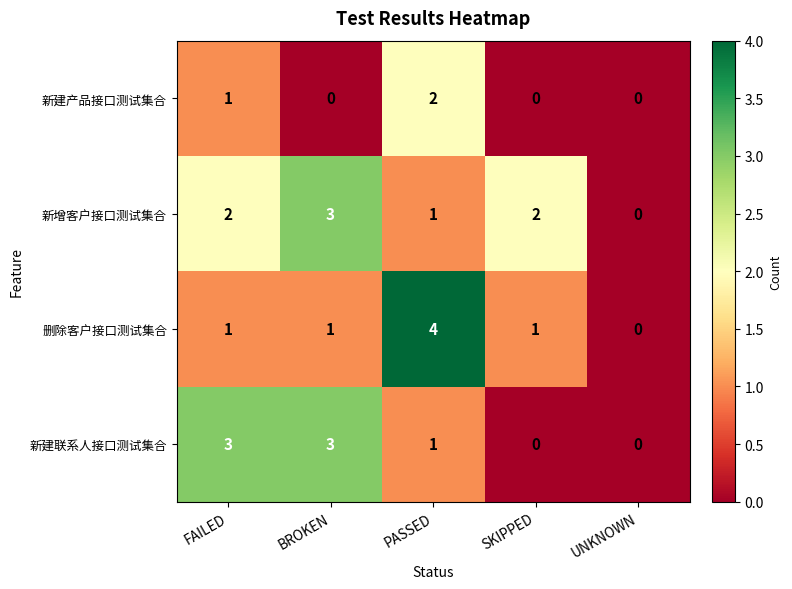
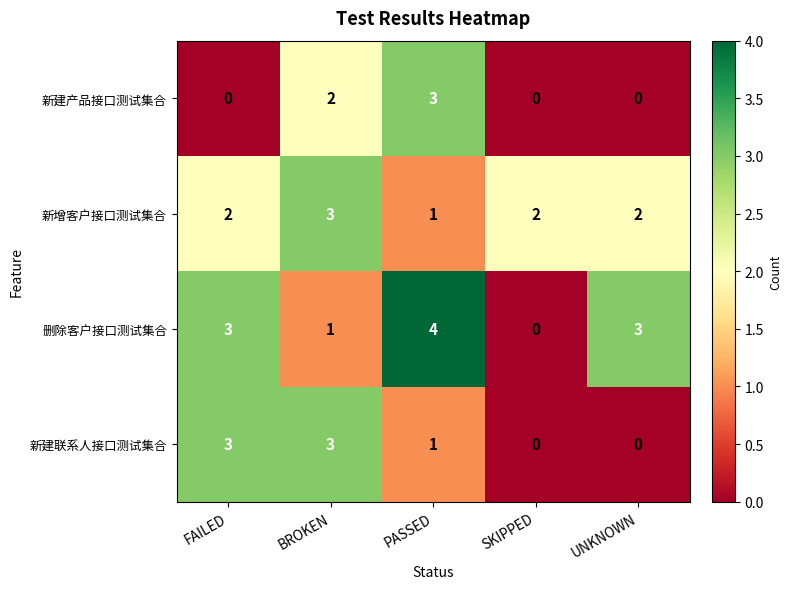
新建产品接口测试集合, FAILED: 1 -> 0
新建产品接口测试集合, BROKEN: 0 -> 2
新建产品接口测试集合, PASSED: 2 -> 3
新增客户接口测试集合, UNKNOWN: 0 -> 2
删除客户接口测试集合, FAILED: 1 -> 3
删除客户接口测试集合, SKIPPED: 1 -> 0
删除客户接口测试集合, UNKNOWN: 0 -> 3
